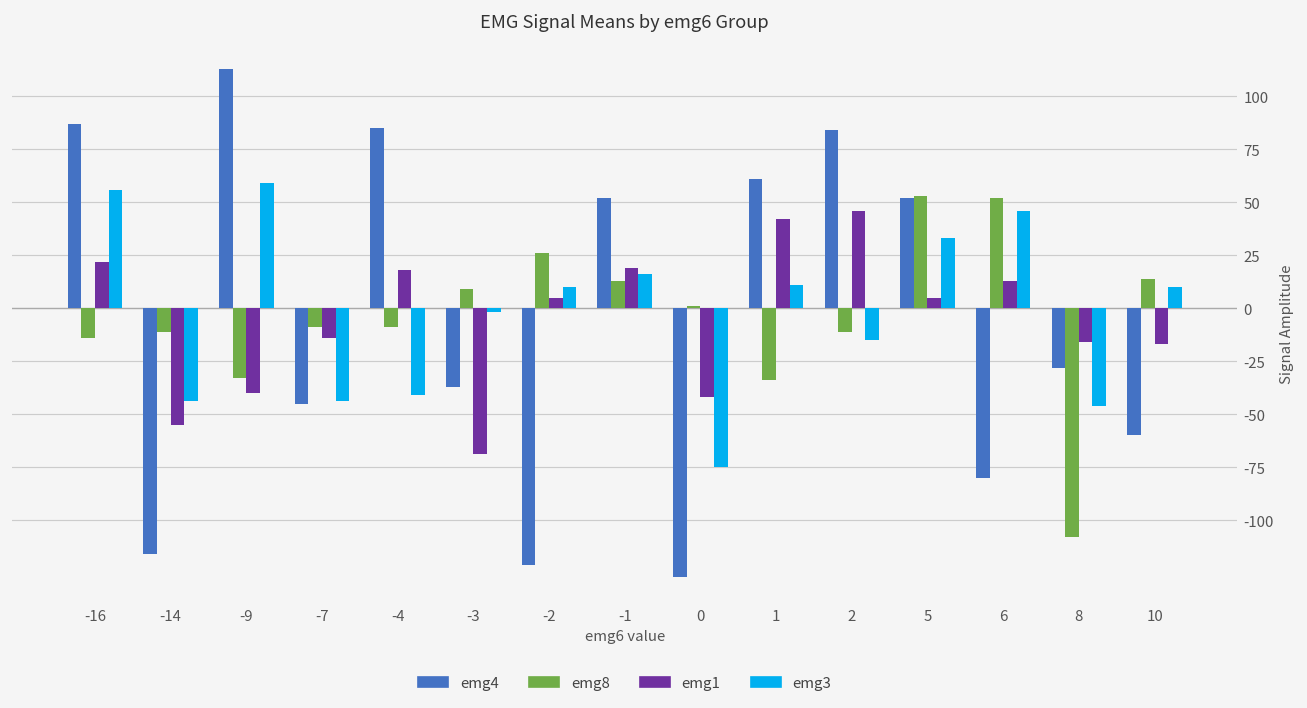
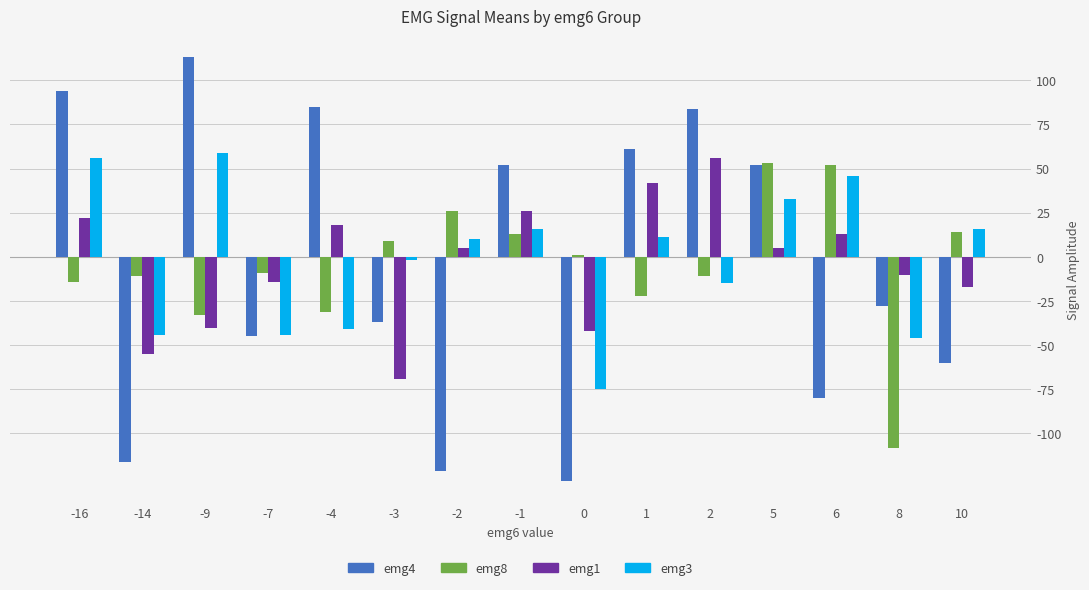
emg4, -16: 87 -> 94
emg8, -4: -9 -> -31
emg1, -1: 19 -> 26
emg8, 1: -34 -> -22
emg1, 2: 46 -> 56
emg1, 8: -16 -> -10
emg3, 10: 10 -> 16
